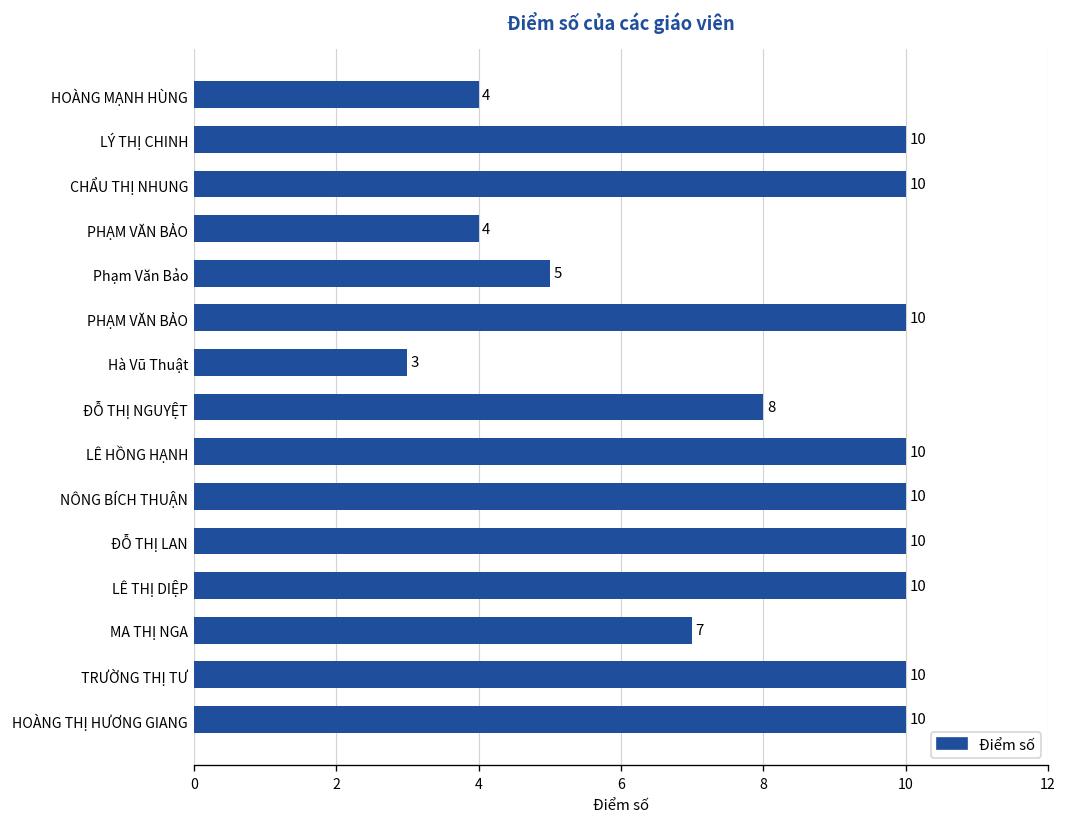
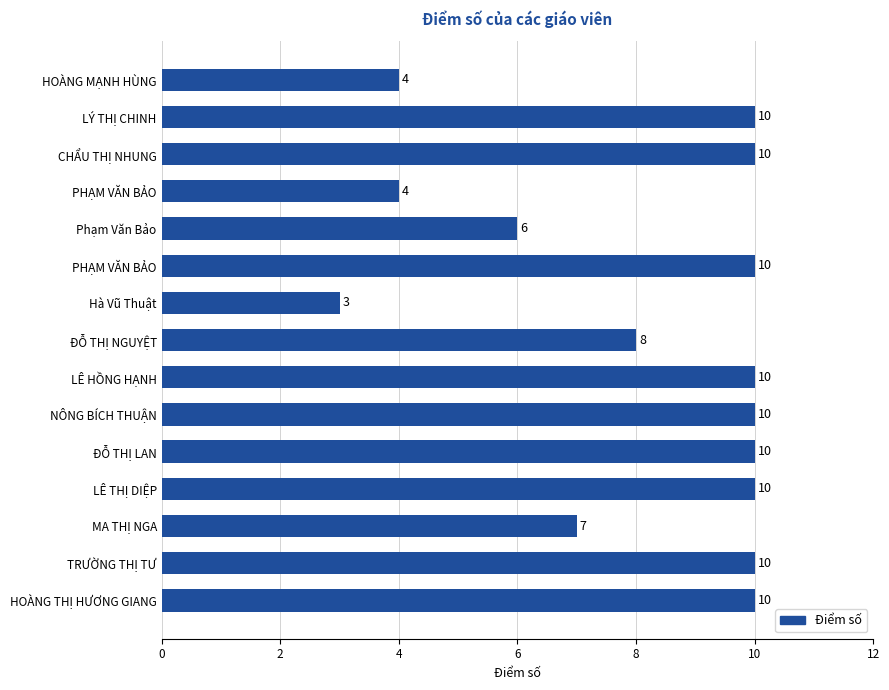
Phạm Văn Bảo: 5 -> 6
